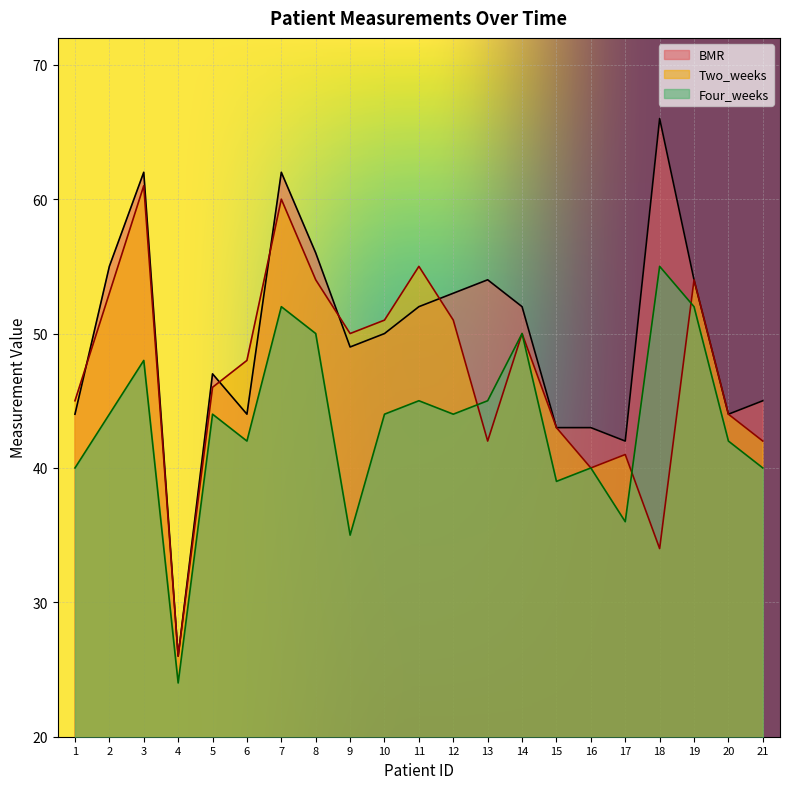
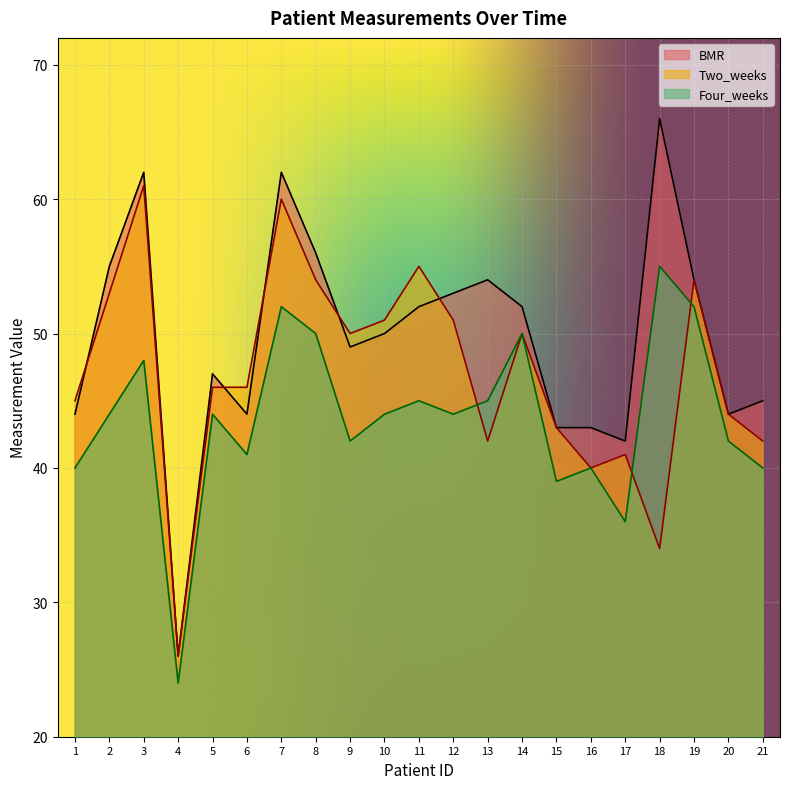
Two_weeks, 6: 48 -> 46
Four_weeks, 6: 42 -> 41
Four_weeks, 9: 35 -> 42
